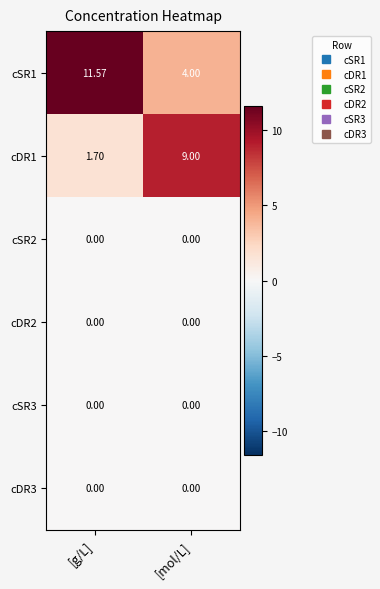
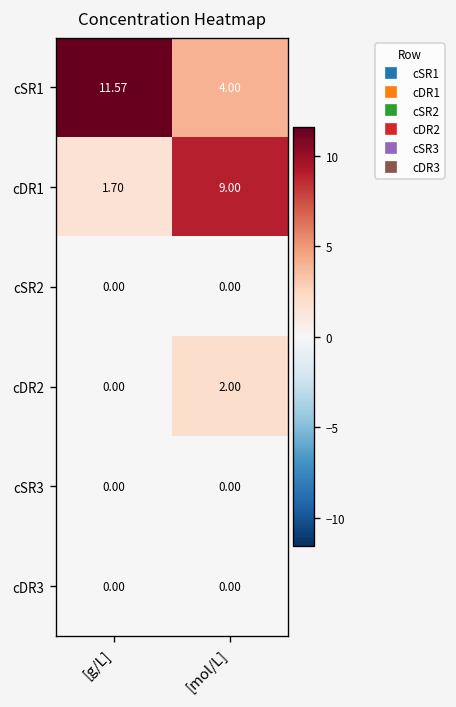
cDR2, [mol/L]: 0.00 -> 2.00
